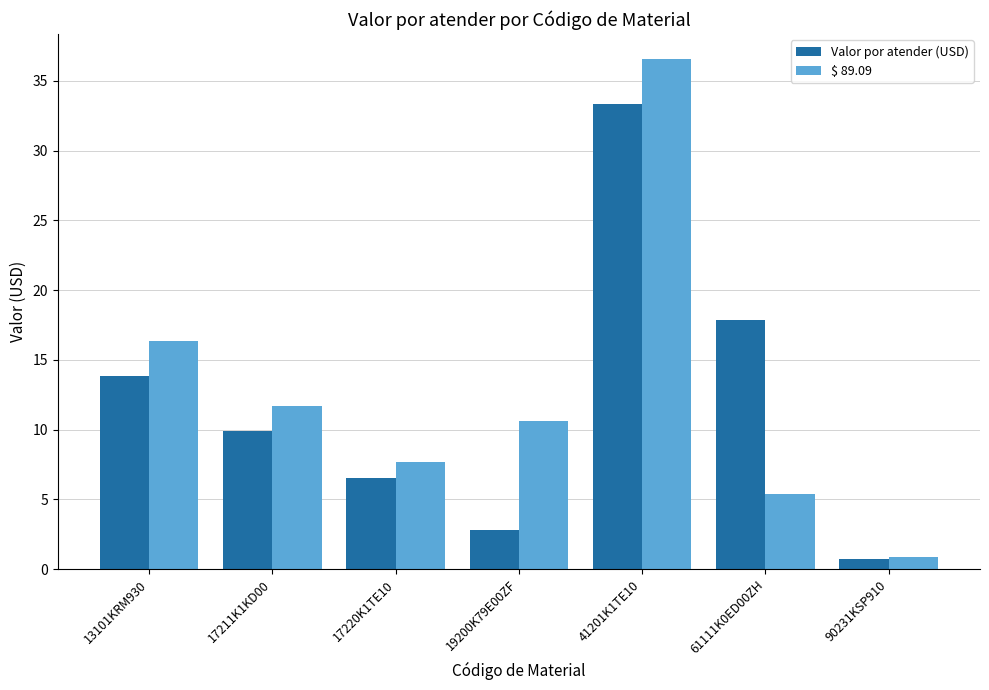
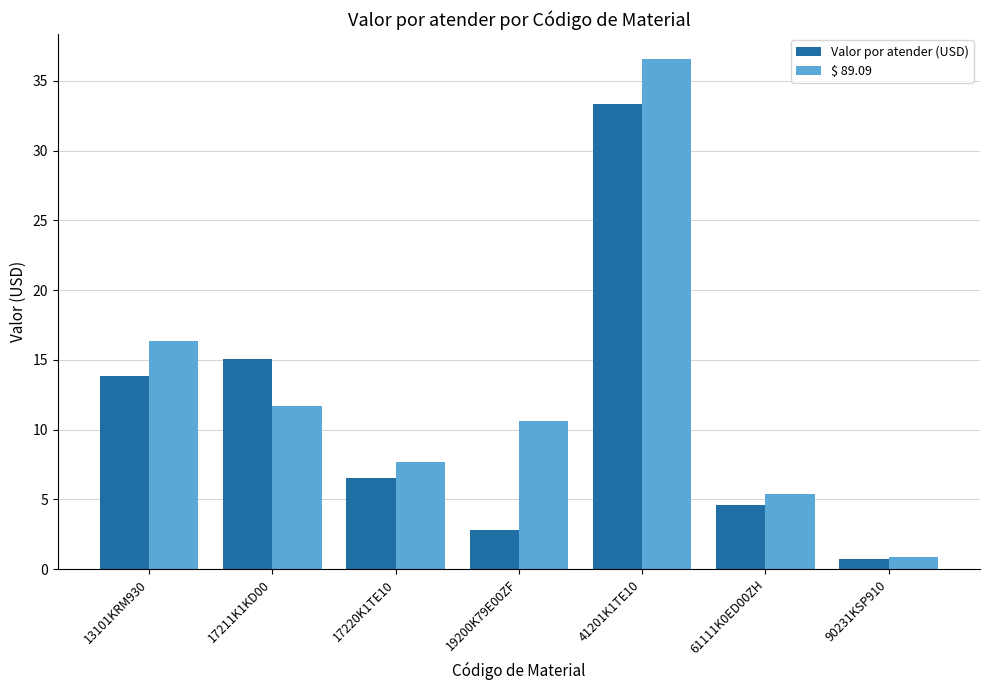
Valor por atender (USD), 17211K1KD00: 9.9 -> 15.0
Valor por atender (USD), 61111K0ED00ZH: 17.9 -> 4.6
